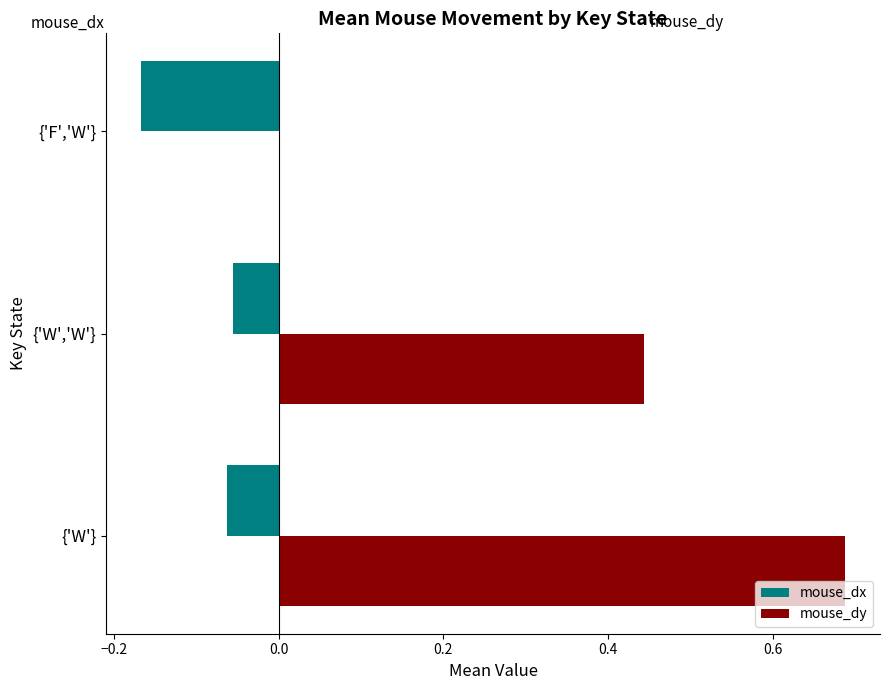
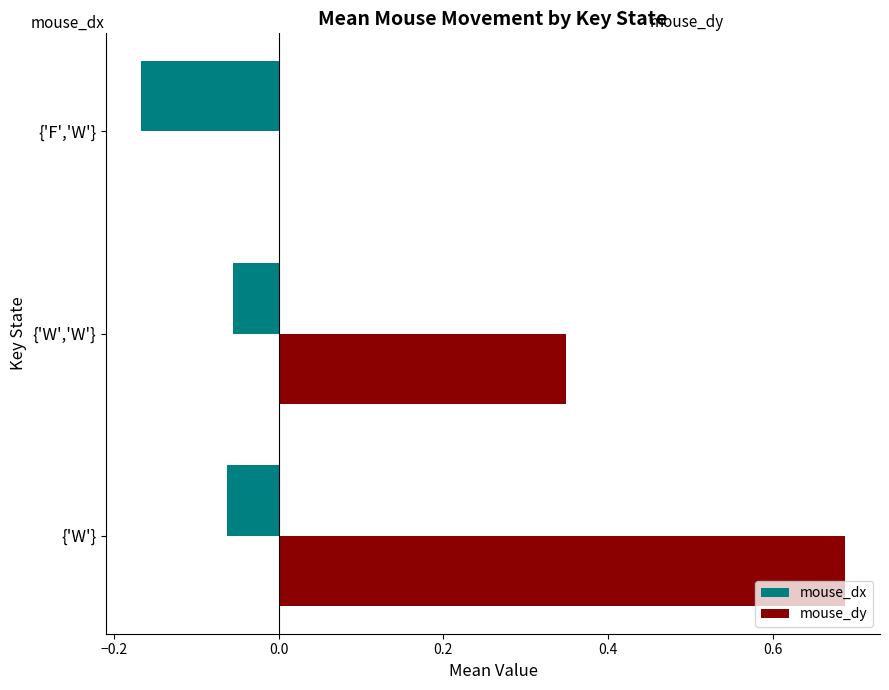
mouse_dy, {'W','W'}: 0.44 -> 0.35
